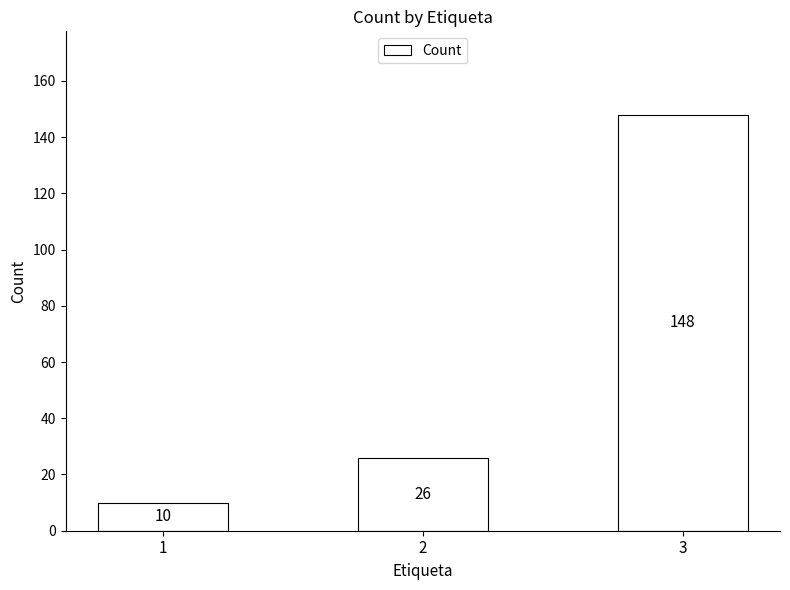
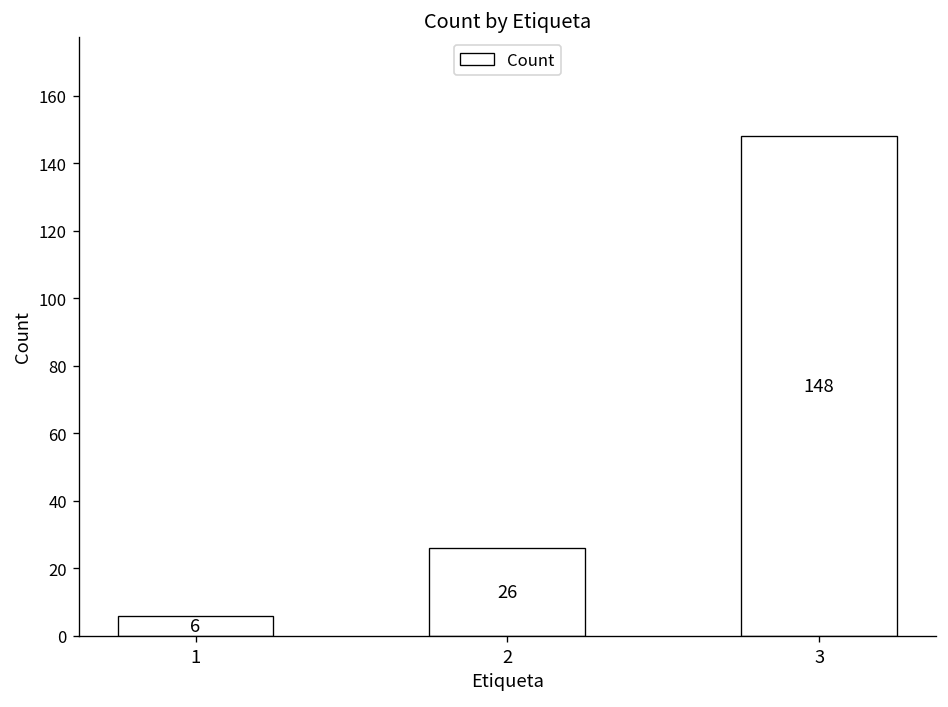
1: 10 -> 6
